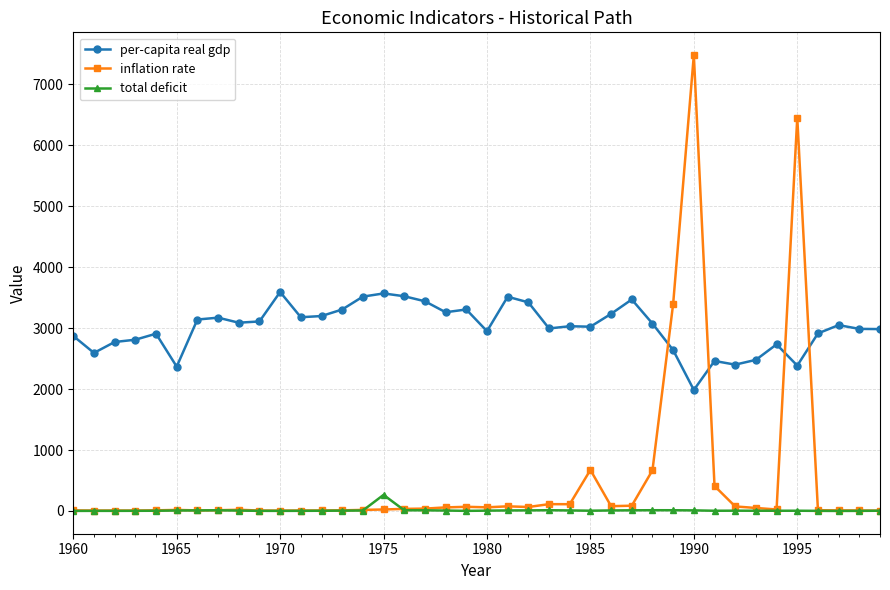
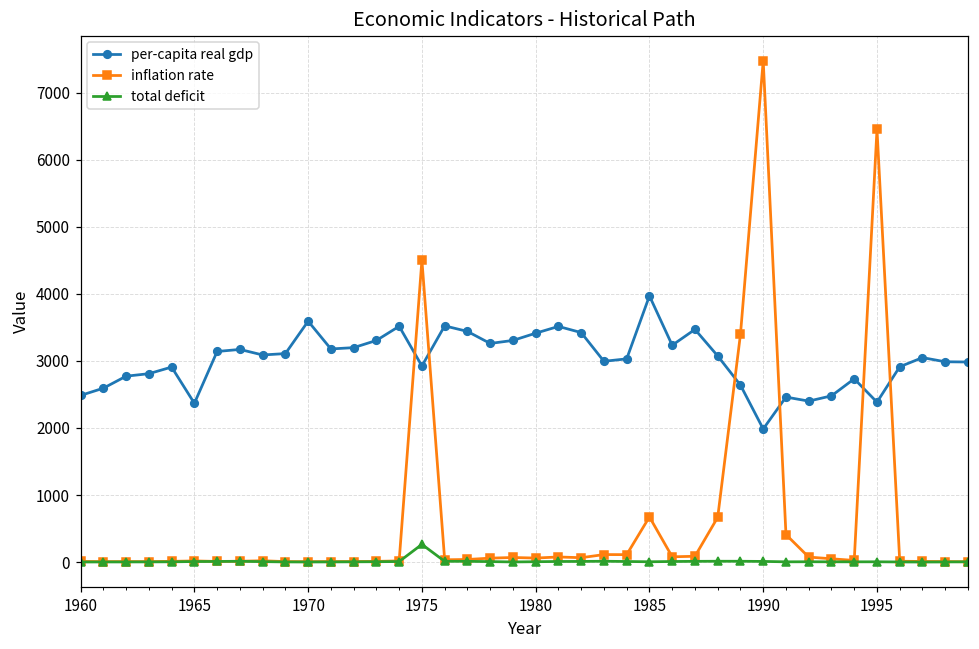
per-capita real gdp, 1960: 2900 -> 2500
per-capita real gdp, 1975: 3600 -> 2900
inflation rate, 1975: 0 -> 4500
per-capita real gdp, 1980: 3000 -> 3400
per-capita real gdp, 1985: 3000 -> 4000
